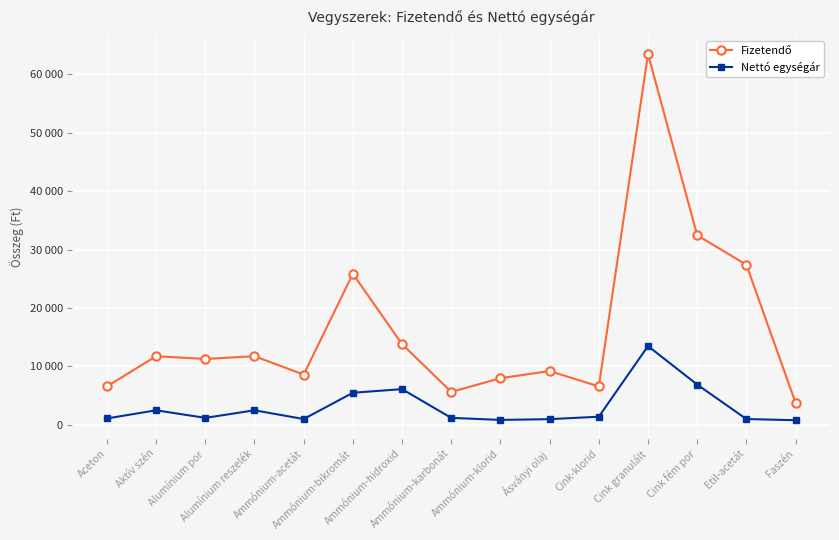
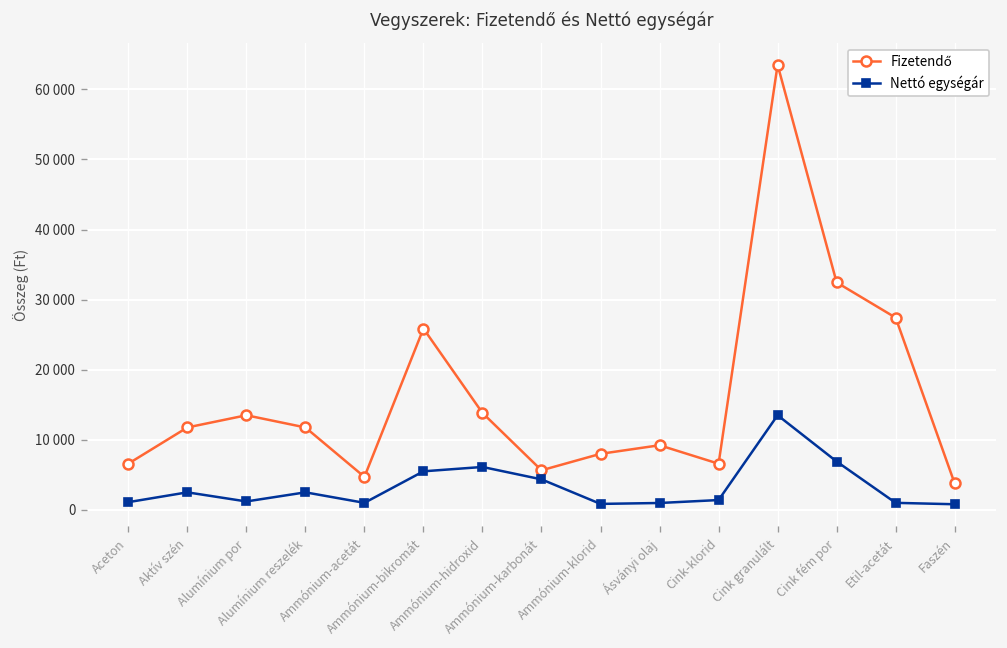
Fizetendő, Alumínium por: 11000 -> 13000
Fizetendő, Ammónium-acetát: 9000 -> 5000
Nettó egységár, Ammónium-karbonát: 1000 -> 4000
